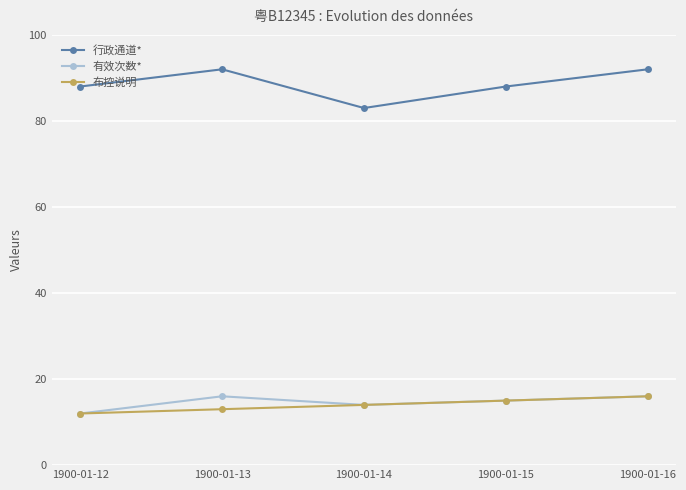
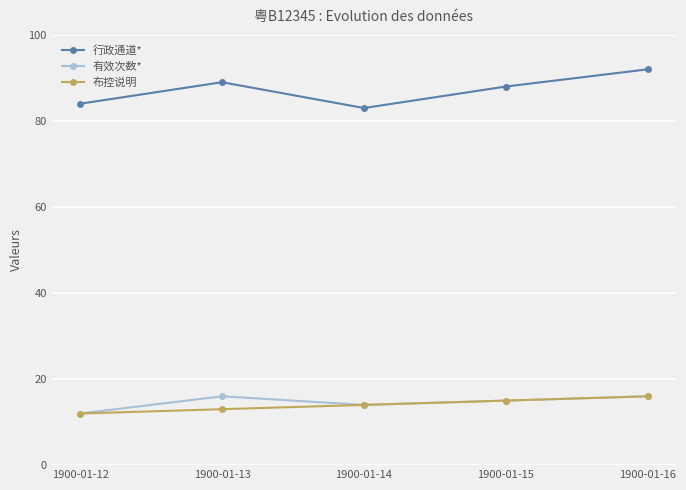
行政通道*, 1900-01-12: 88 -> 84
行政通道*, 1900-01-13: 92 -> 89
